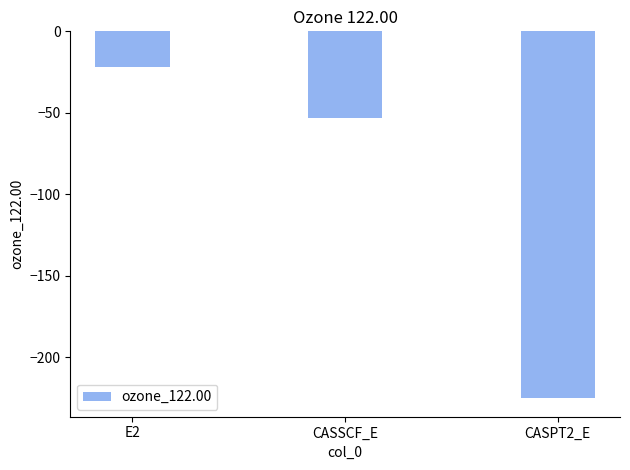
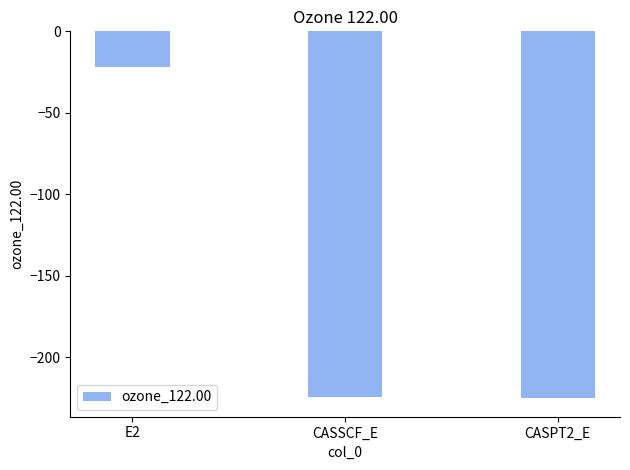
CASSCF_E: -53 -> -225
